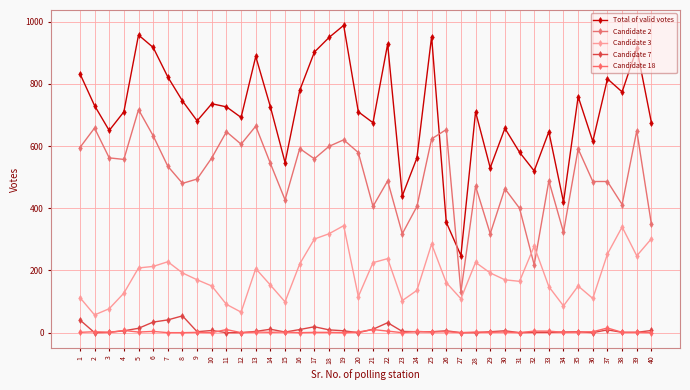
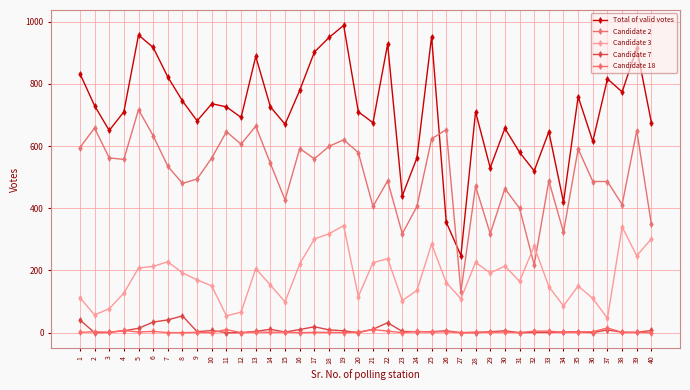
Candidate 3, 11: 90 -> 50
Total of valid votes, 15: 550 -> 670
Candidate 3, 30: 170 -> 210
Candidate 3, 37: 250 -> 50
